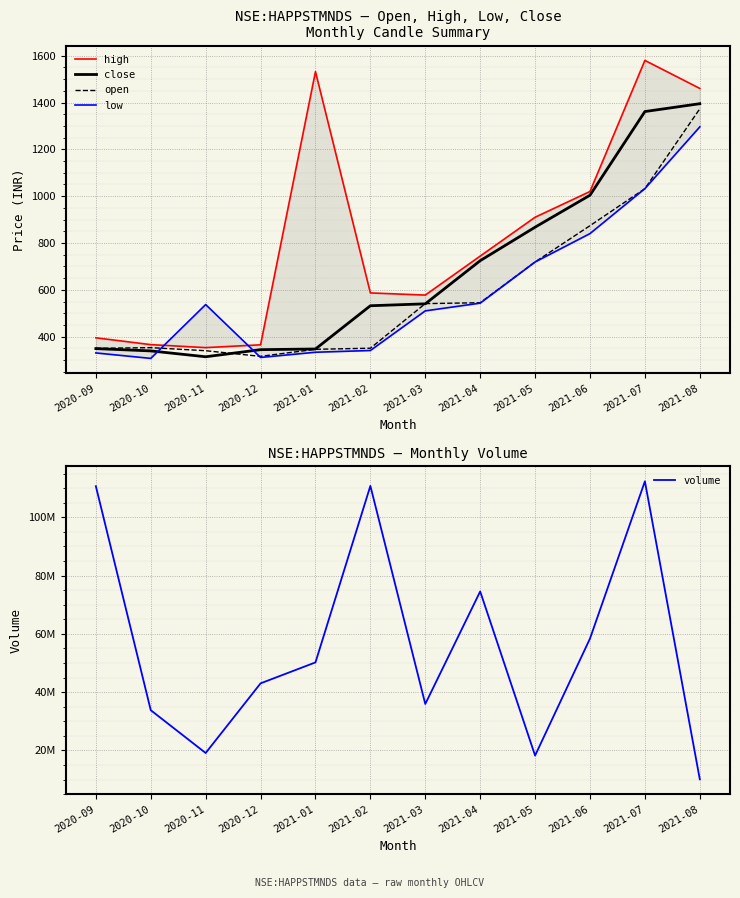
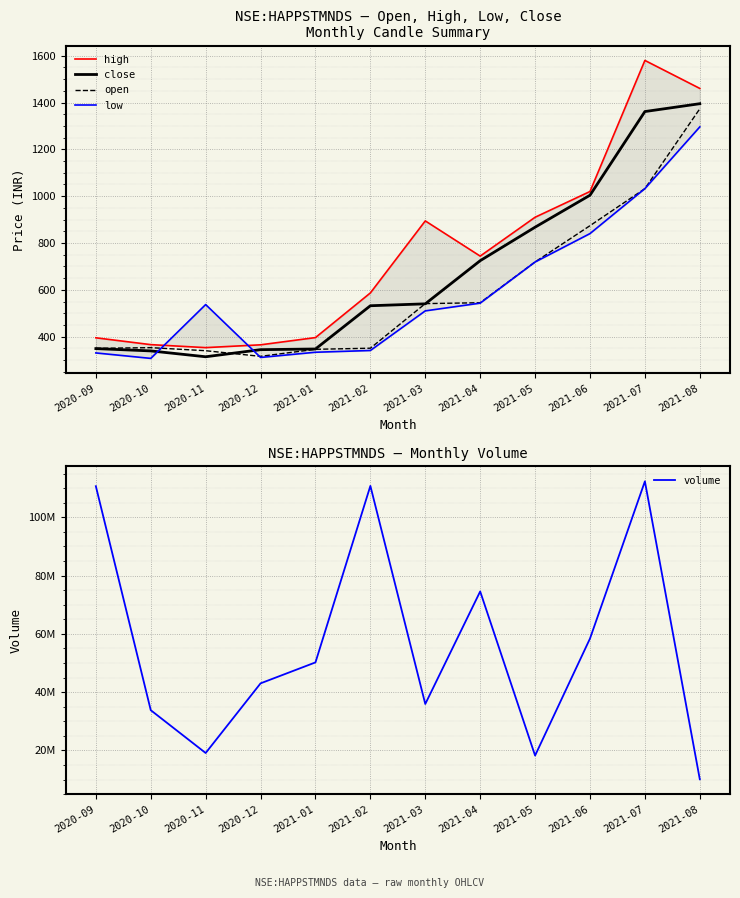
NSE:HAPPSTMNDS — Open, High, Low, Close Monthly Candle Summary, high, 2021-01: 1530 -> 400
NSE:HAPPSTMNDS — Open, High, Low, Close Monthly Candle Summary, high, 2021-03: 580 -> 890
